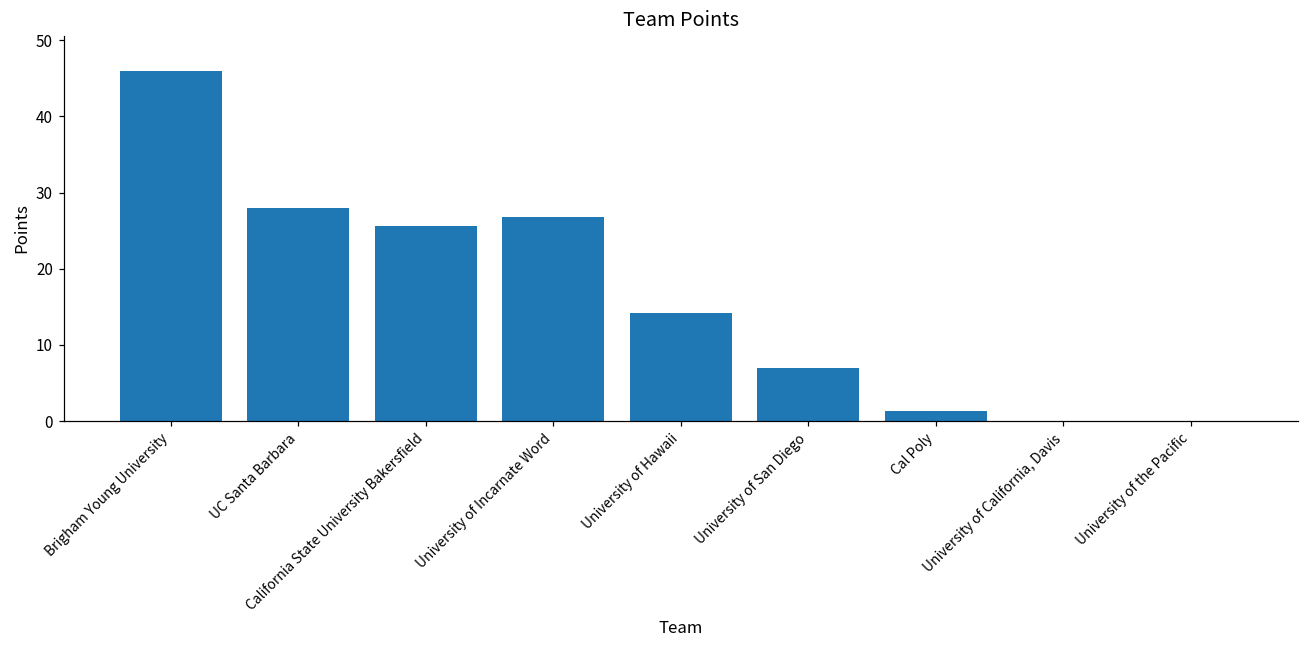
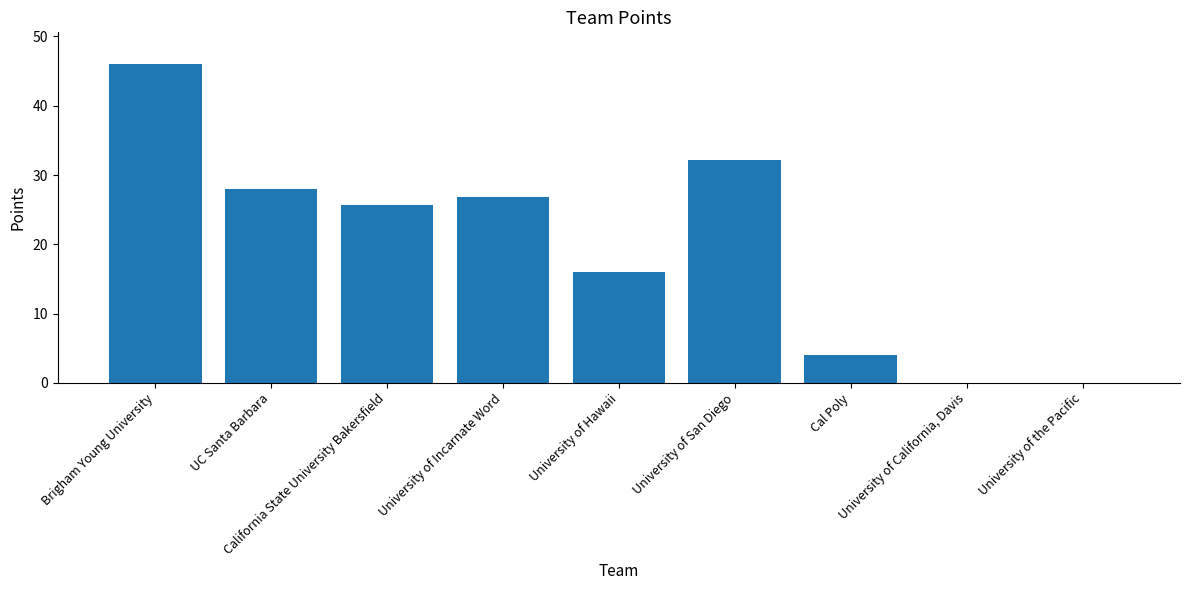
University of Hawaii: 14 -> 16
University of San Diego: 7 -> 32
Cal Poly: 1 -> 4
